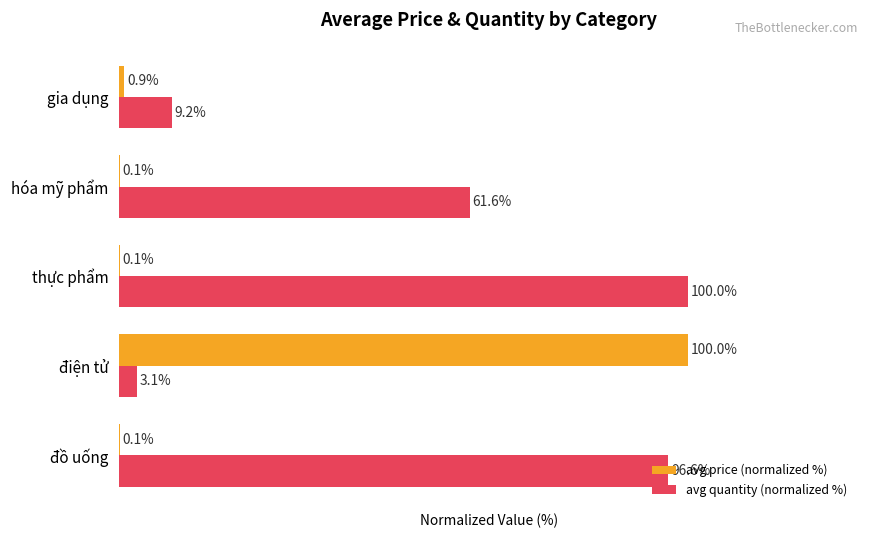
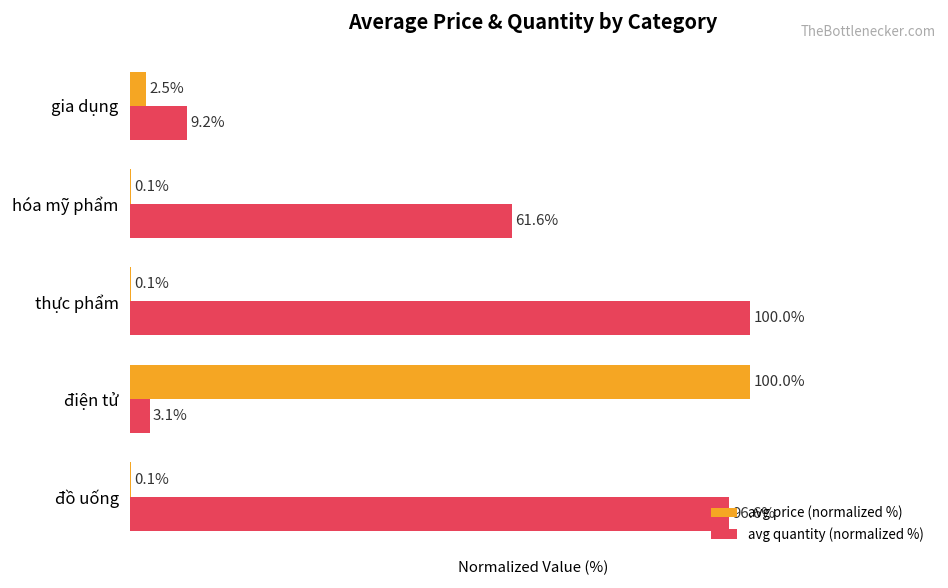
avg price (normalized %), gia dụng: 0.9% -> 2.5%
